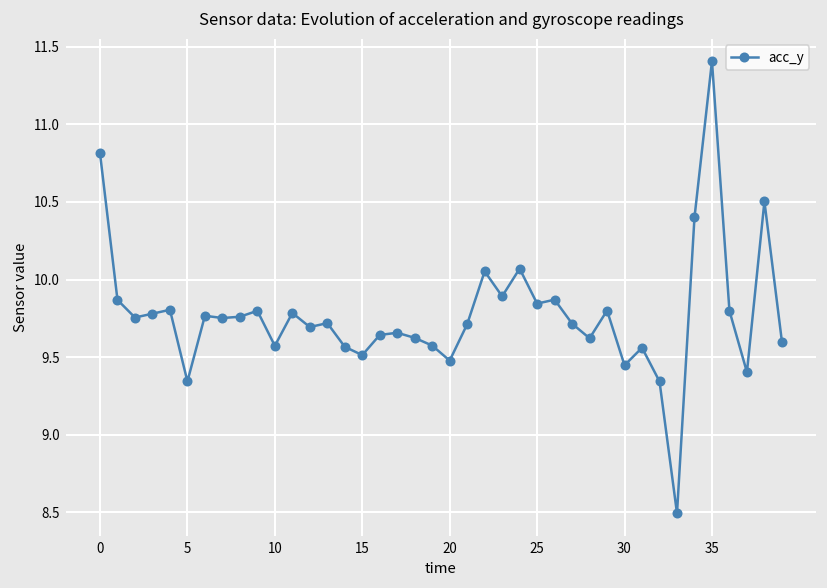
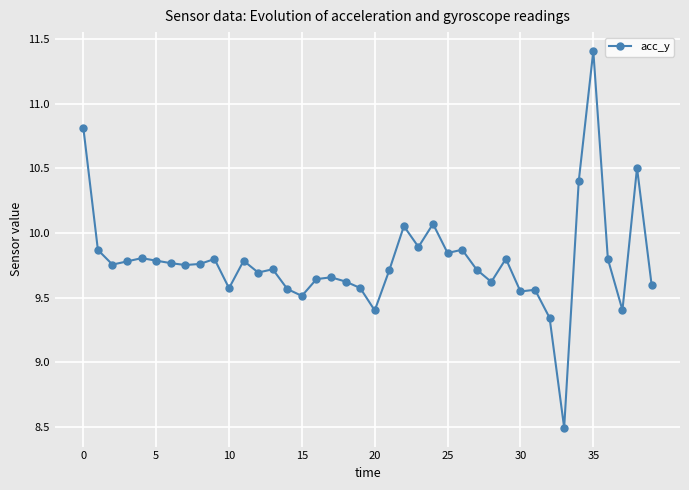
5: 9.34 -> 9.79
20: 9.48 -> 9.40
30: 9.45 -> 9.55
